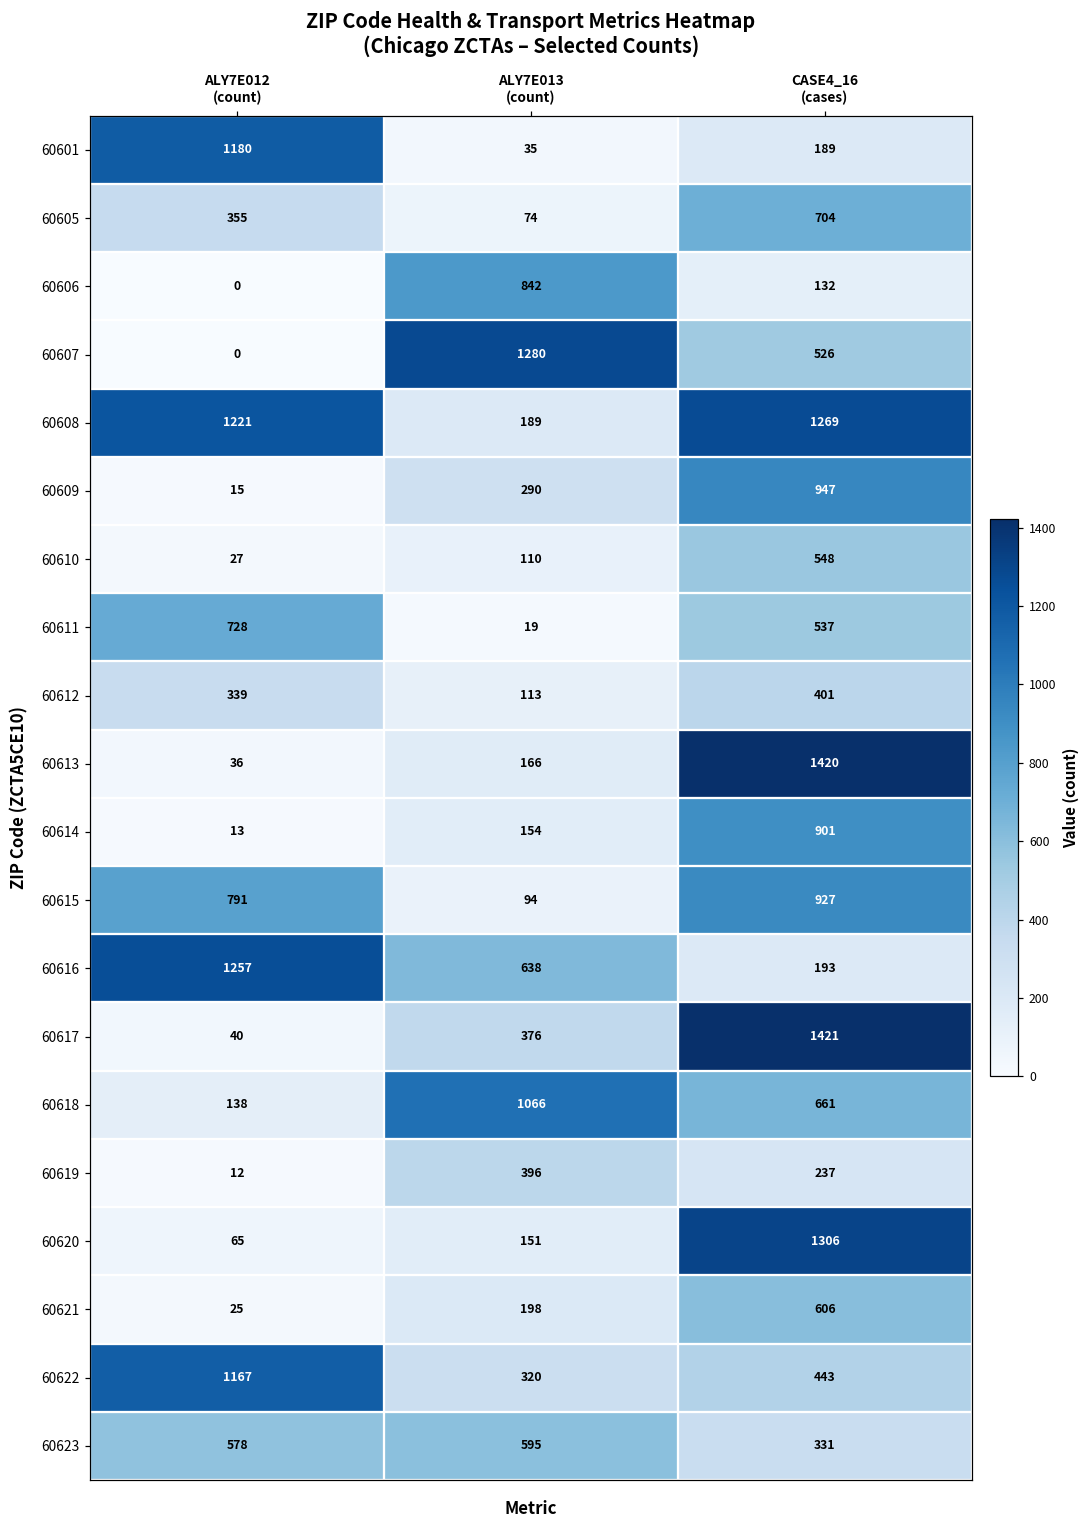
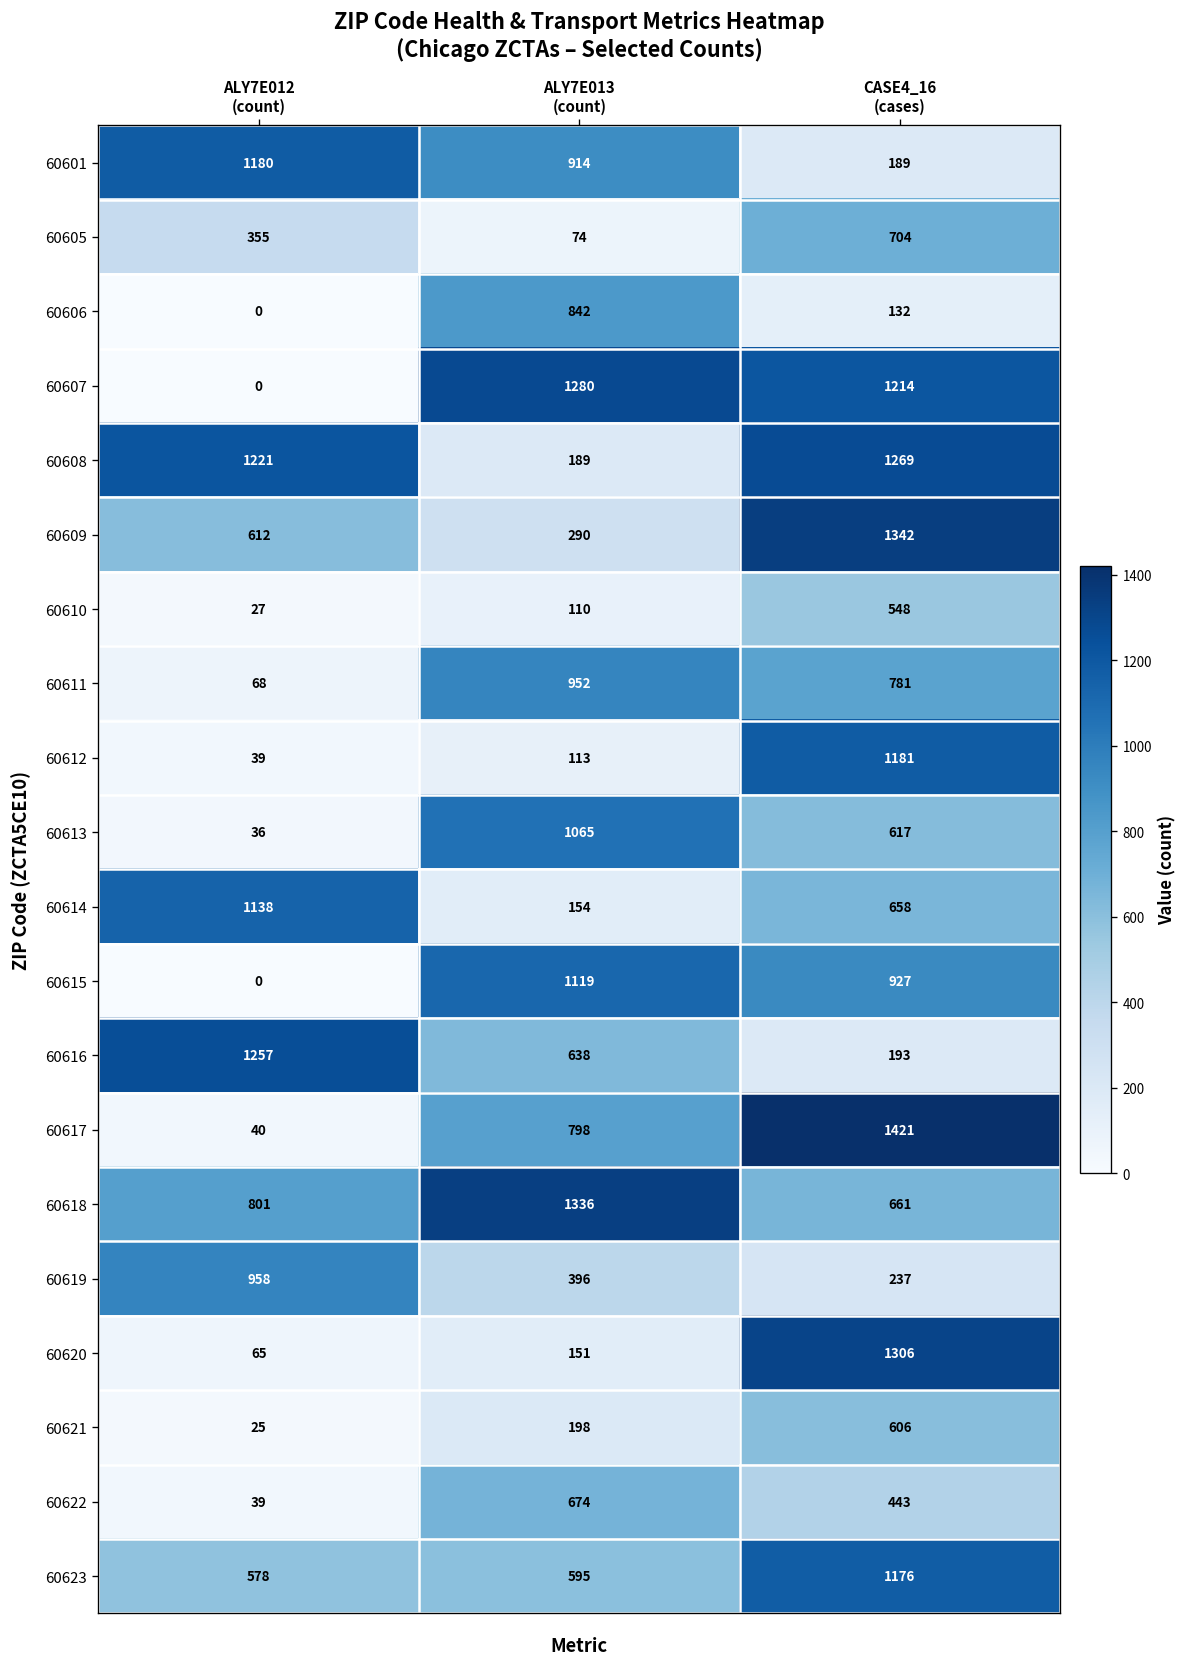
60601, ALY7E013 (count): 35 -> 914
60607, CASE4_16 (cases): 526 -> 1214
60609, ALY7E012 (count): 15 -> 612
60609, CASE4_16 (cases): 947 -> 1342
60611, ALY7E012 (count): 728 -> 68
60611, ALY7E013 (count): 19 -> 952
60611, CASE4_16 (cases): 537 -> 781
60612, ALY7E012 (count): 339 -> 39
60612, CASE4_16 (cases): 401 -> 1181
60613, ALY7E013 (count): 166 -> 1065
60613, CASE4_16 (cases): 1420 -> 617
60614, ALY7E012 (count): 13 -> 1138
60614, CASE4_16 (cases): 901 -> 658
60615, ALY7E012 (count): 791 -> 0
60615, ALY7E013 (count): 94 -> 1119
60617, ALY7E013 (count): 376 -> 798
60618, ALY7E012 (count): 138 -> 801
60618, ALY7E013 (count): 1066 -> 1336
60619, ALY7E012 (count): 12 -> 958
60622, ALY7E012 (count): 1167 -> 39
60622, ALY7E013 (count): 320 -> 674
60623, CASE4_16 (cases): 331 -> 1176
